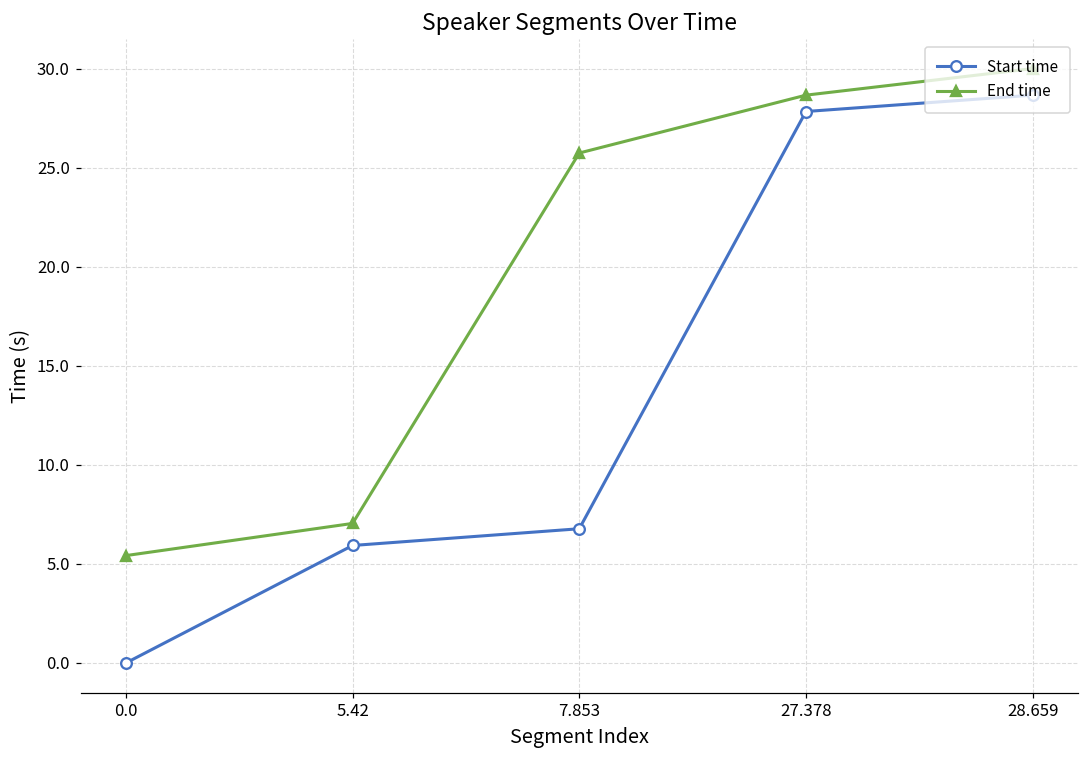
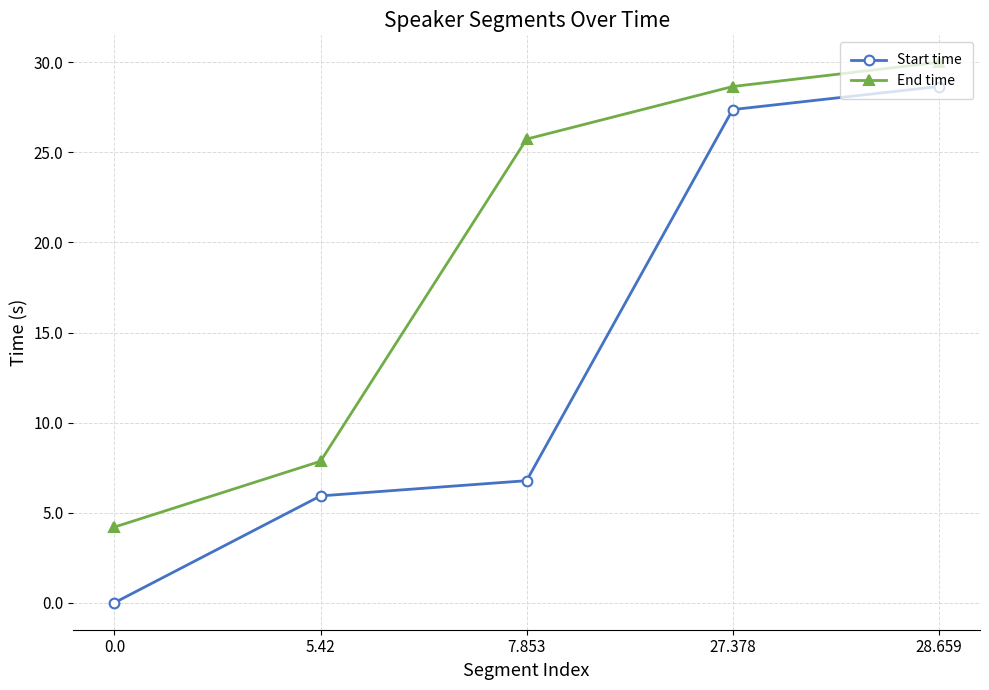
End time, 0.0: 5.4 -> 4.2
End time, 5.42: 7.0 -> 7.9
Start time, 27.378: 27.8 -> 27.4
